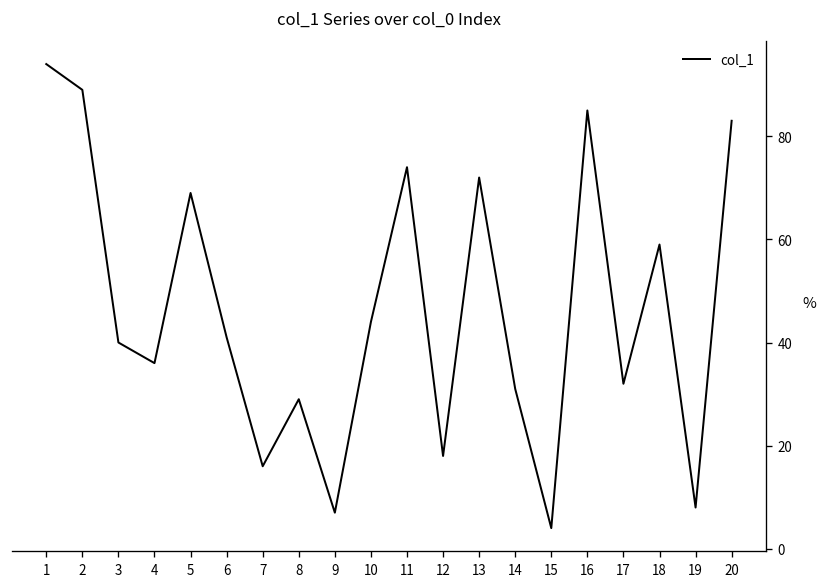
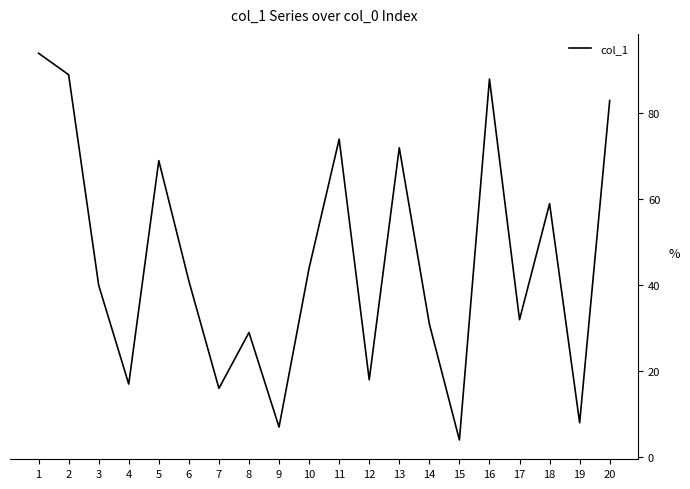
4: 36 -> 17
16: 85 -> 88
